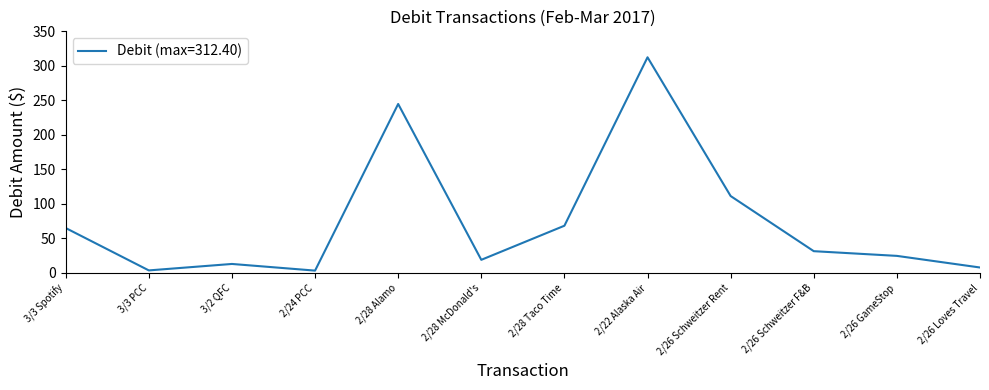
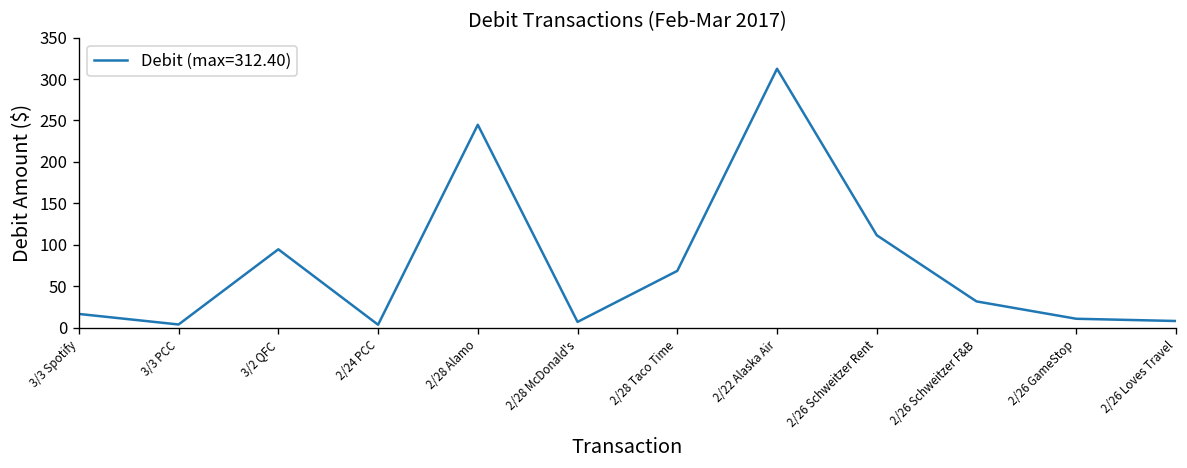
3/3 Spotify: 70 -> 20
3/2 QFC: 10 -> 90
2/28 McDonald's: 20 -> 10
2/26 GameStop: 20 -> 10
